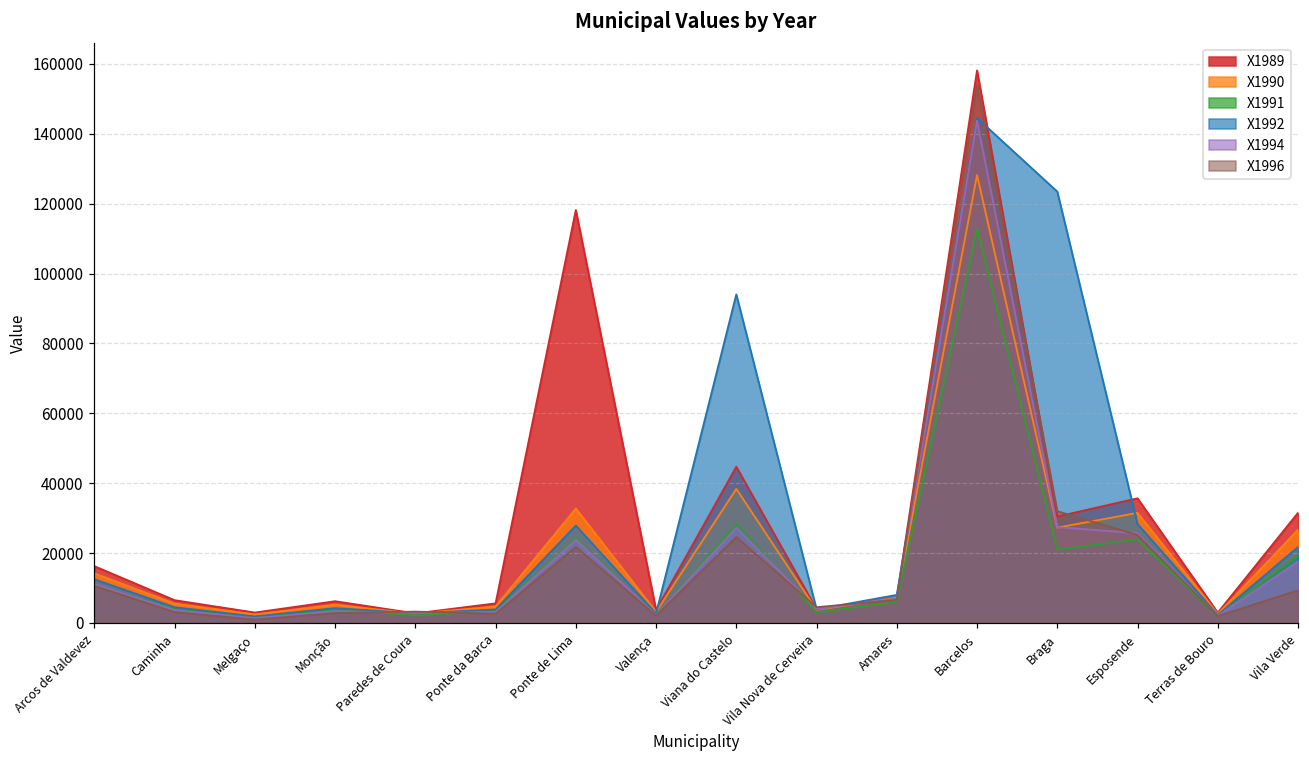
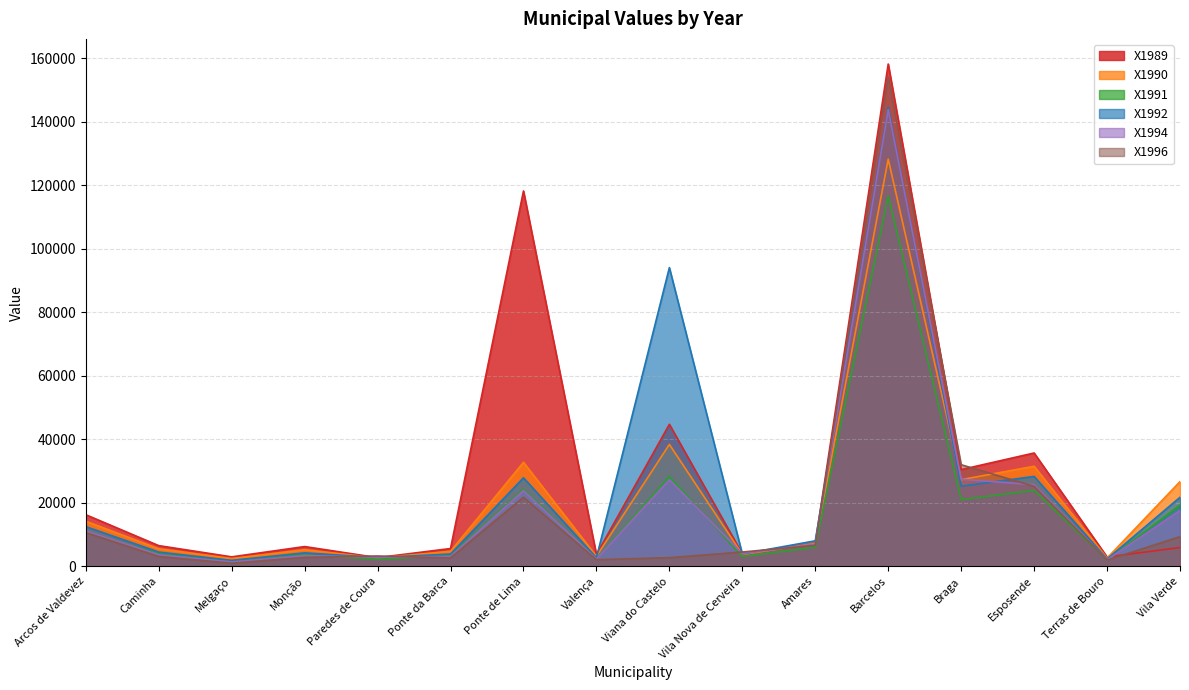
X1996, Viana do Castelo: 25000 -> 3000
X1991, Barcelos: 113000 -> 117000
X1992, Braga: 123000 -> 25000
X1989, Vila Verde: 32000 -> 6000
